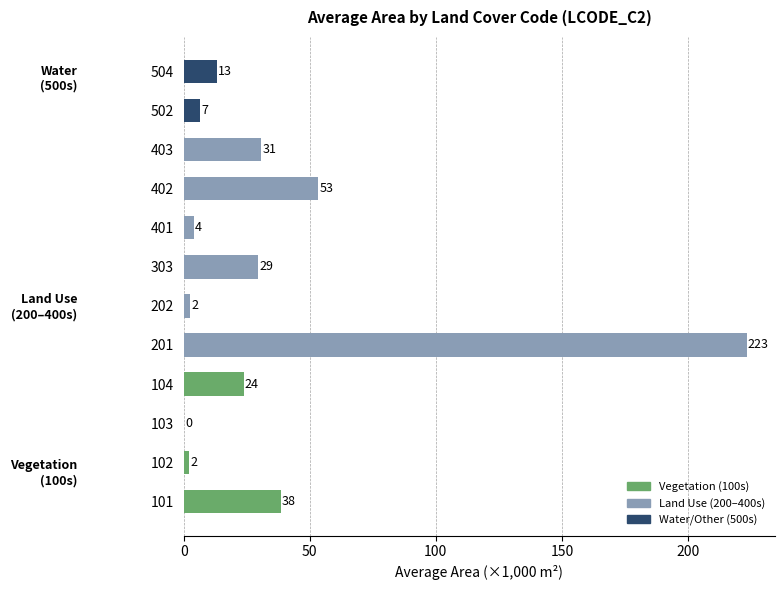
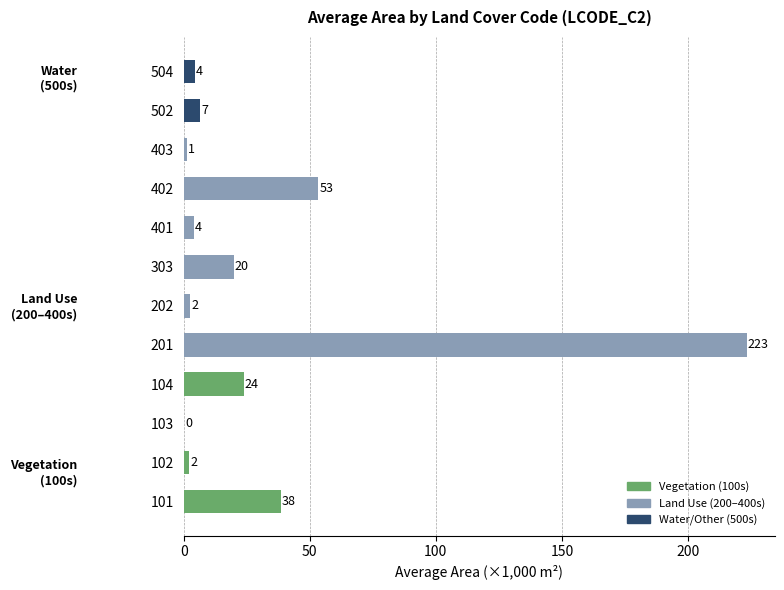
504: 13 -> 4
403: 31 -> 1
303: 29 -> 20
